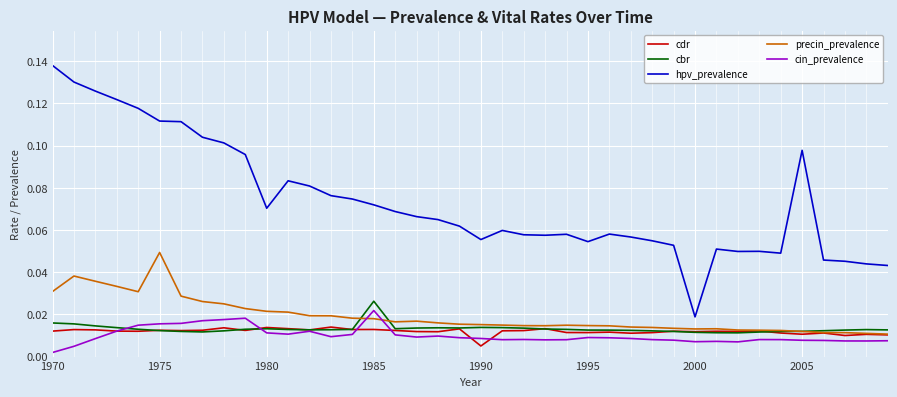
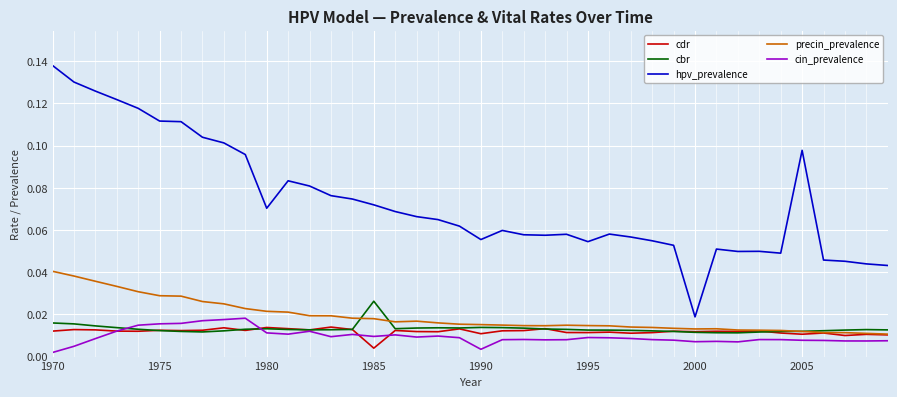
precin_prevalence, 1970: 0.031 -> 0.040
precin_prevalence, 1975: 0.049 -> 0.029
cdr, 1985: 0.013 -> 0.004
cin_prevalence, 1985: 0.022 -> 0.010
cdr, 1990: 0.005 -> 0.011
cin_prevalence, 1990: 0.009 -> 0.003
